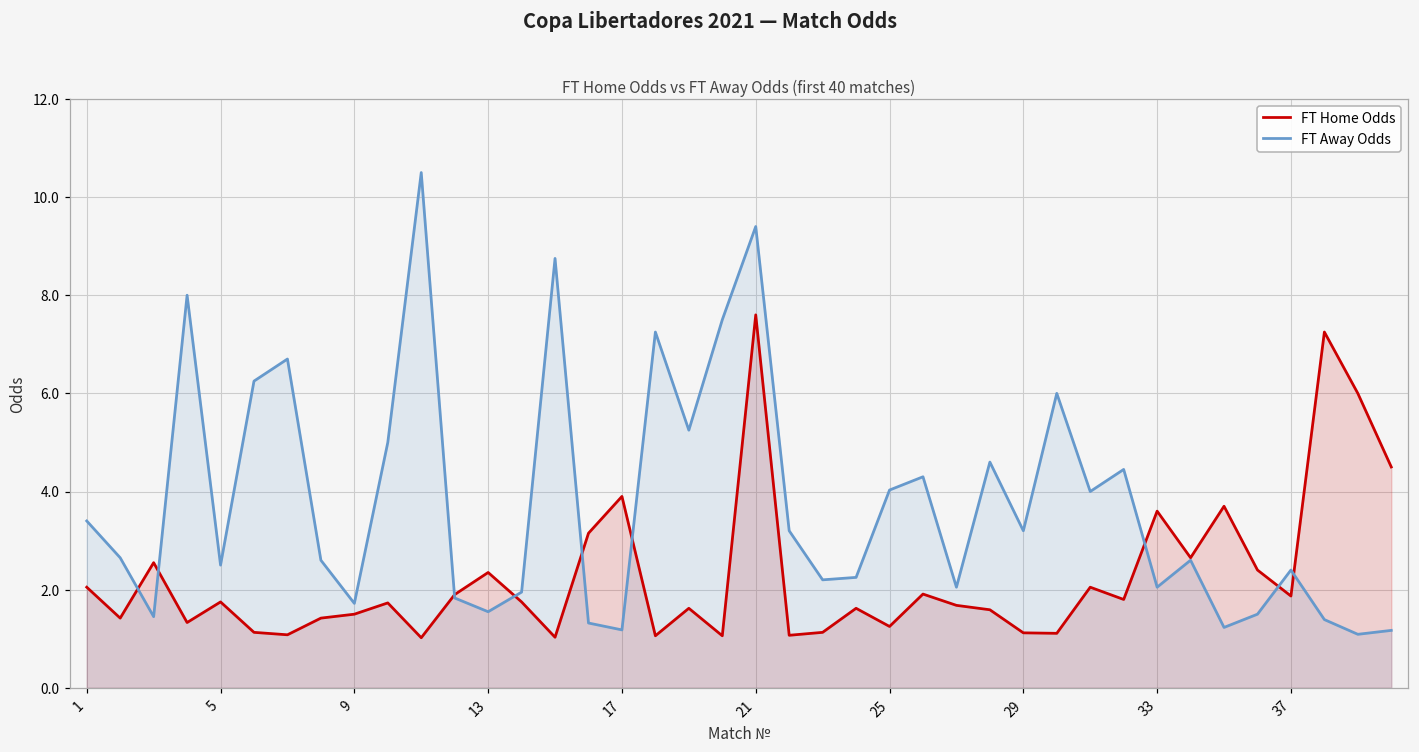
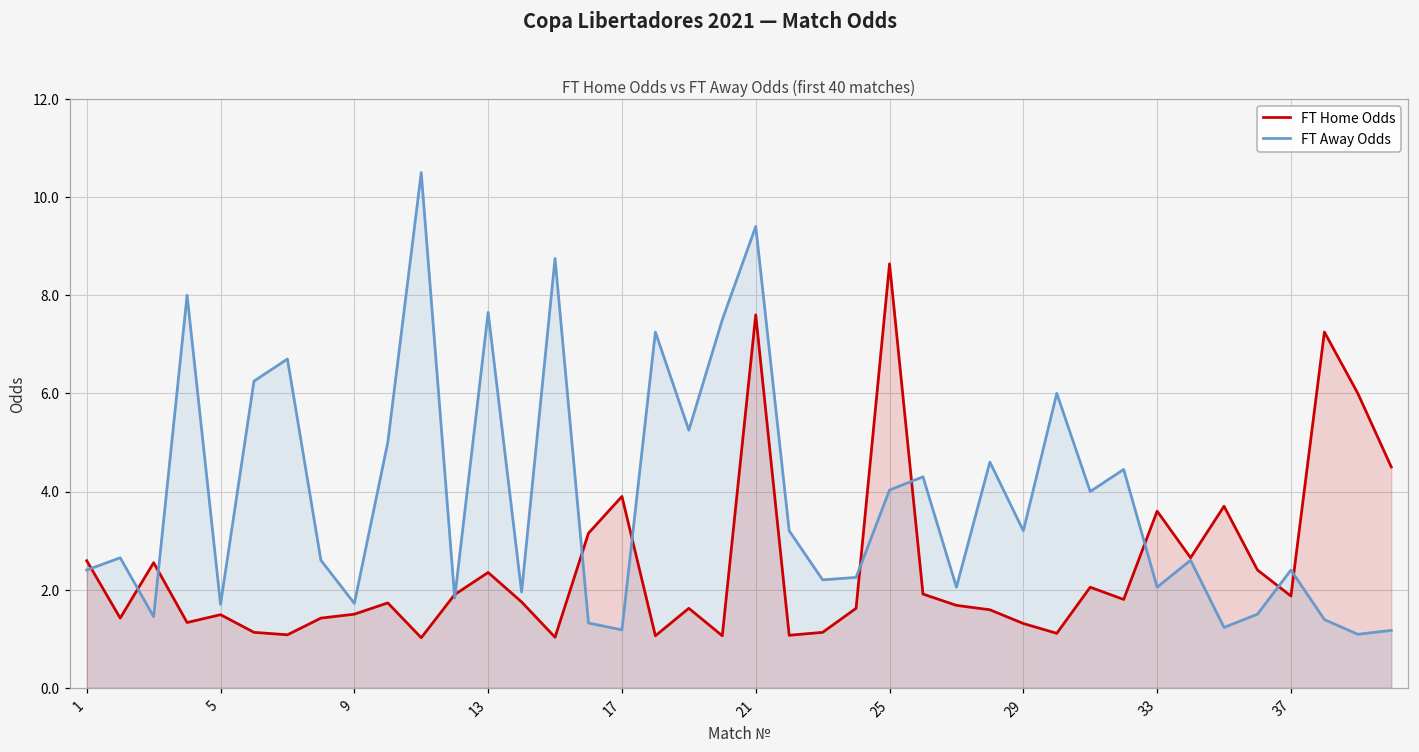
FT Home Odds, 1: 2.1 -> 2.6
FT Away Odds, 1: 3.4 -> 2.4
FT Home Odds, 5: 1.8 -> 1.5
FT Away Odds, 5: 2.5 -> 1.7
FT Away Odds, 13: 1.6 -> 7.7
FT Home Odds, 25: 1.3 -> 8.6
FT Home Odds, 29: 1.1 -> 1.3
